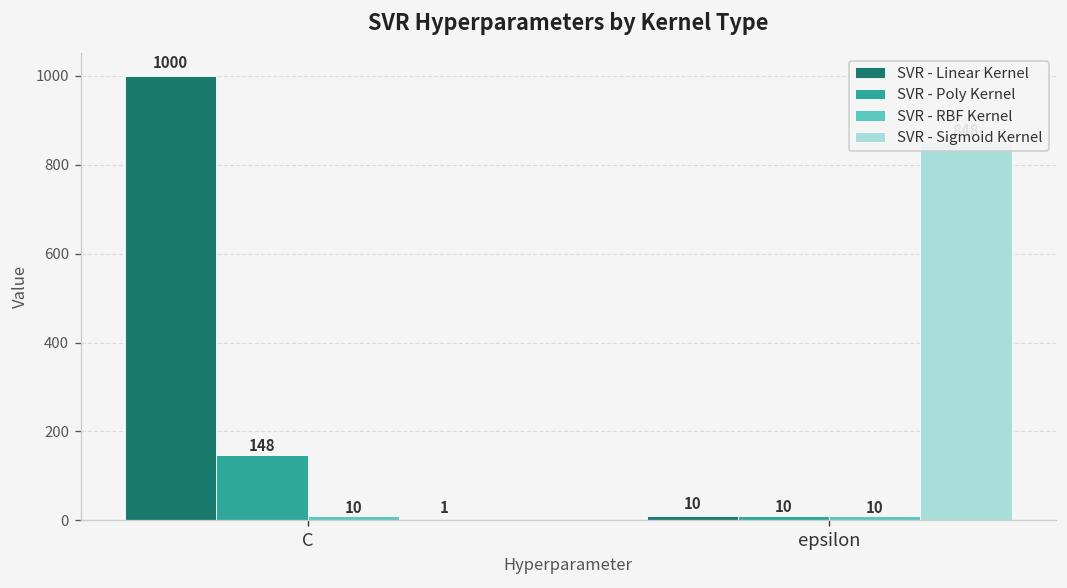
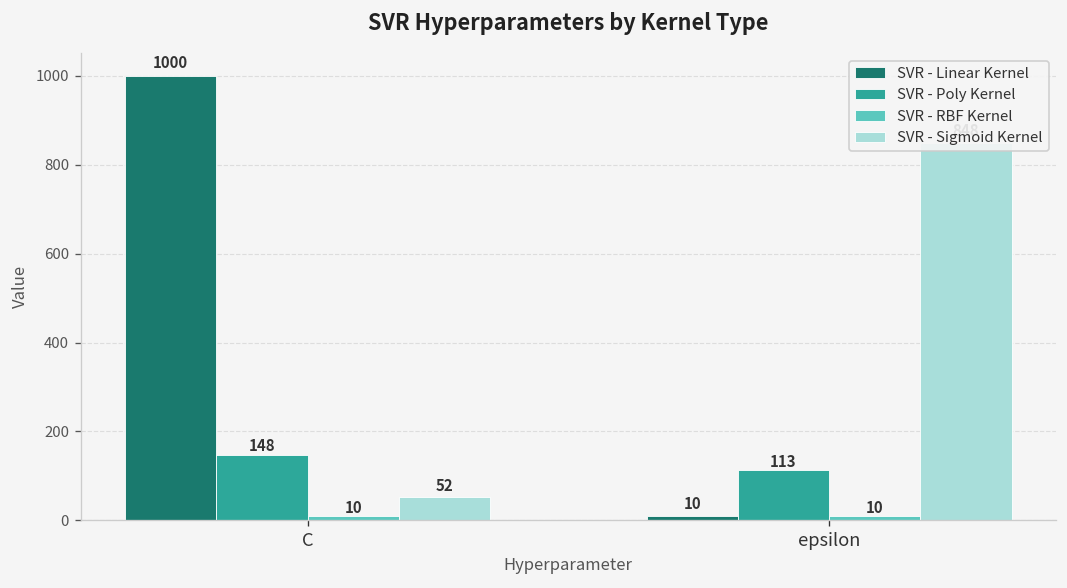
SVR - Sigmoid Kernel, C: 1 -> 52
SVR - Poly Kernel, epsilon: 10 -> 113
